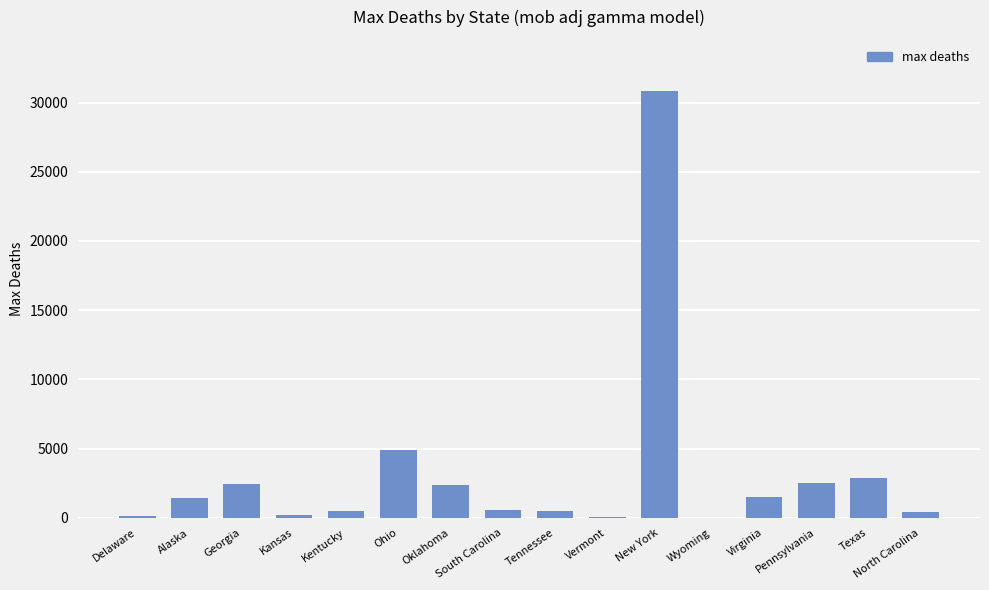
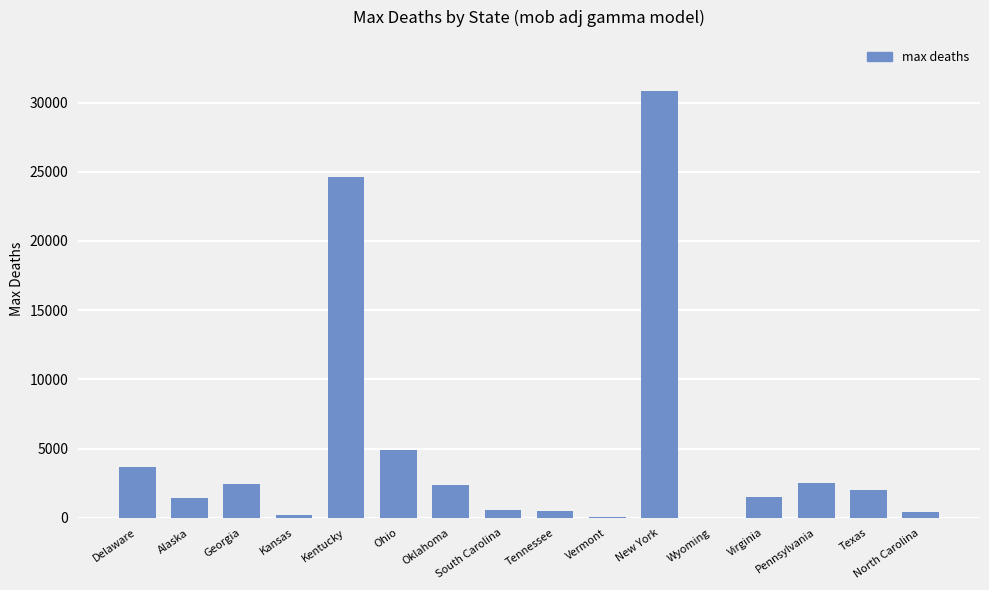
Delaware: 200 -> 3700
Kentucky: 500 -> 24600
Texas: 2900 -> 2000
